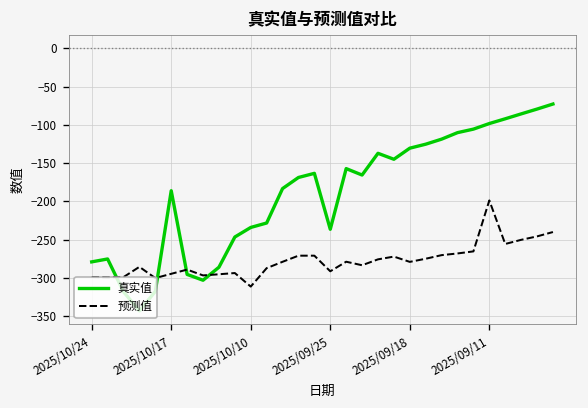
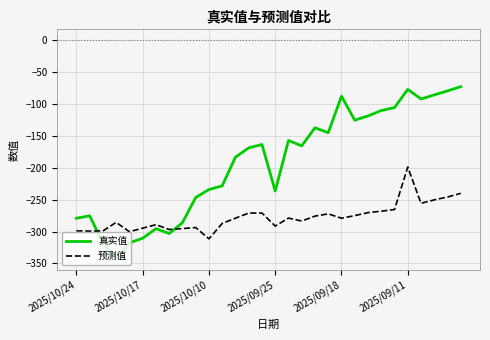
真实值, 2025/10/17: -190 -> -310
真实值, 2025/09/18: -130 -> -90
真实值, 2025/09/11: -100 -> -80
